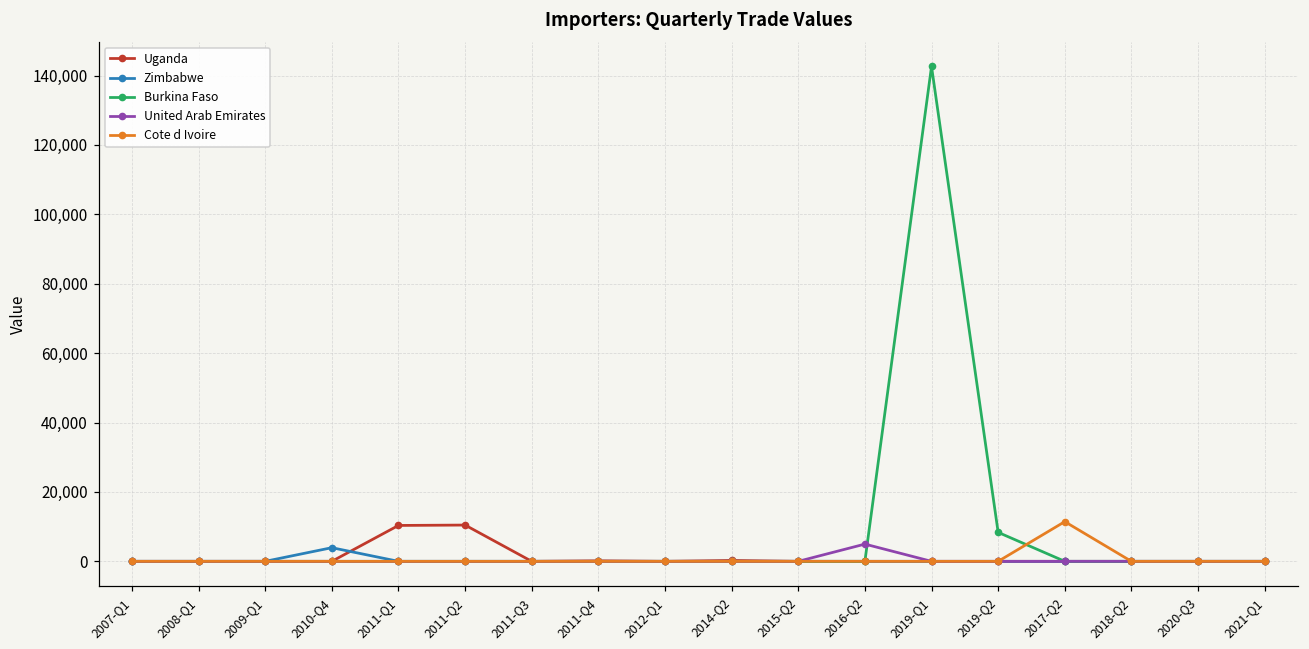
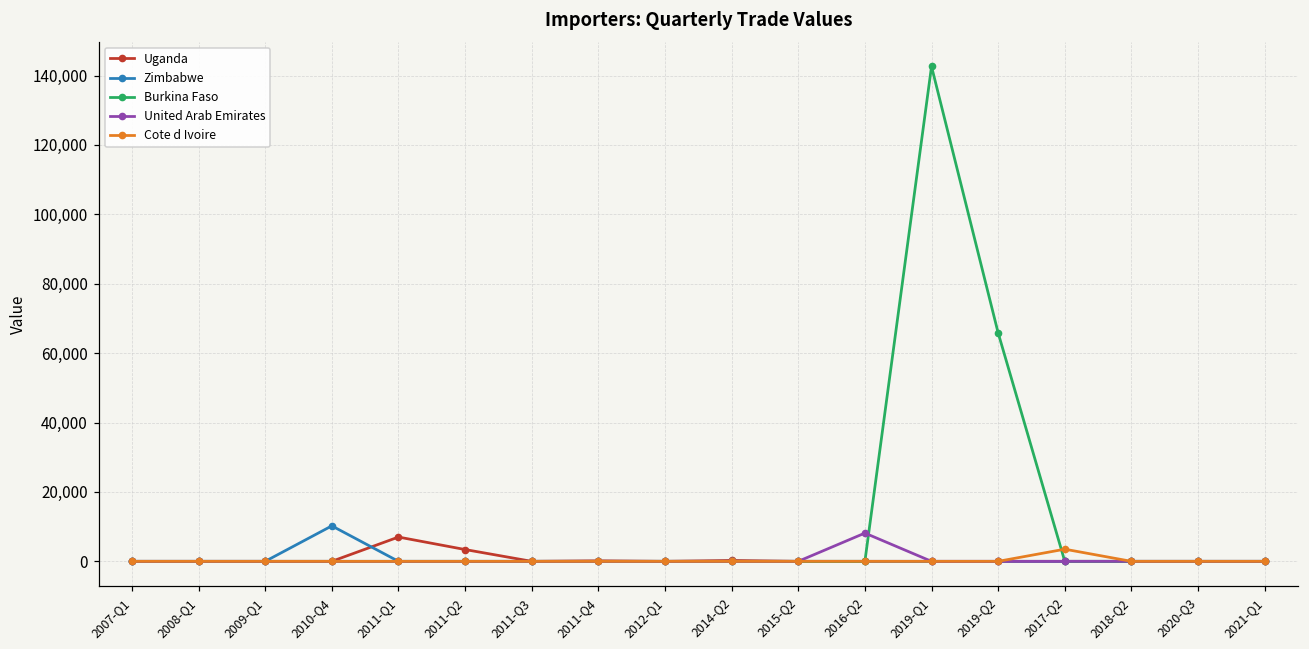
Zimbabwe, 2010-Q4: 4,000 -> 10,000
Uganda, 2011-Q1: 10,000 -> 7,000
Uganda, 2011-Q2: 10,000 -> 3,000
United Arab Emirates, 2016-Q2: 5,000 -> 8,000
Burkina Faso, 2019-Q2: 8,000 -> 66,000
Cote d Ivoire, 2017-Q2: 11,000 -> 4,000
